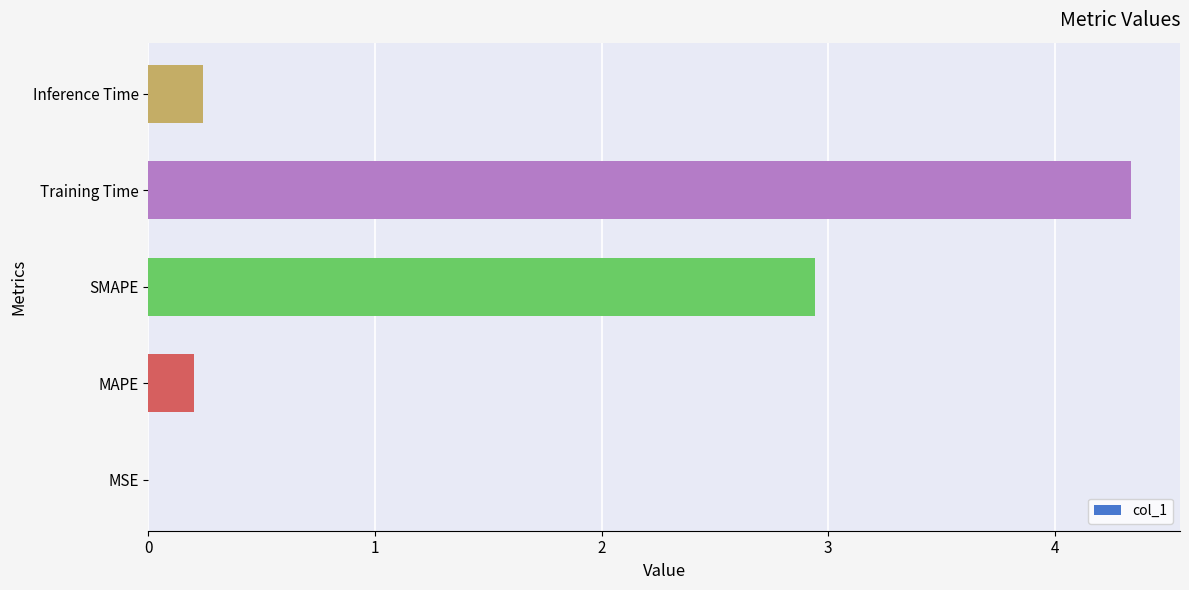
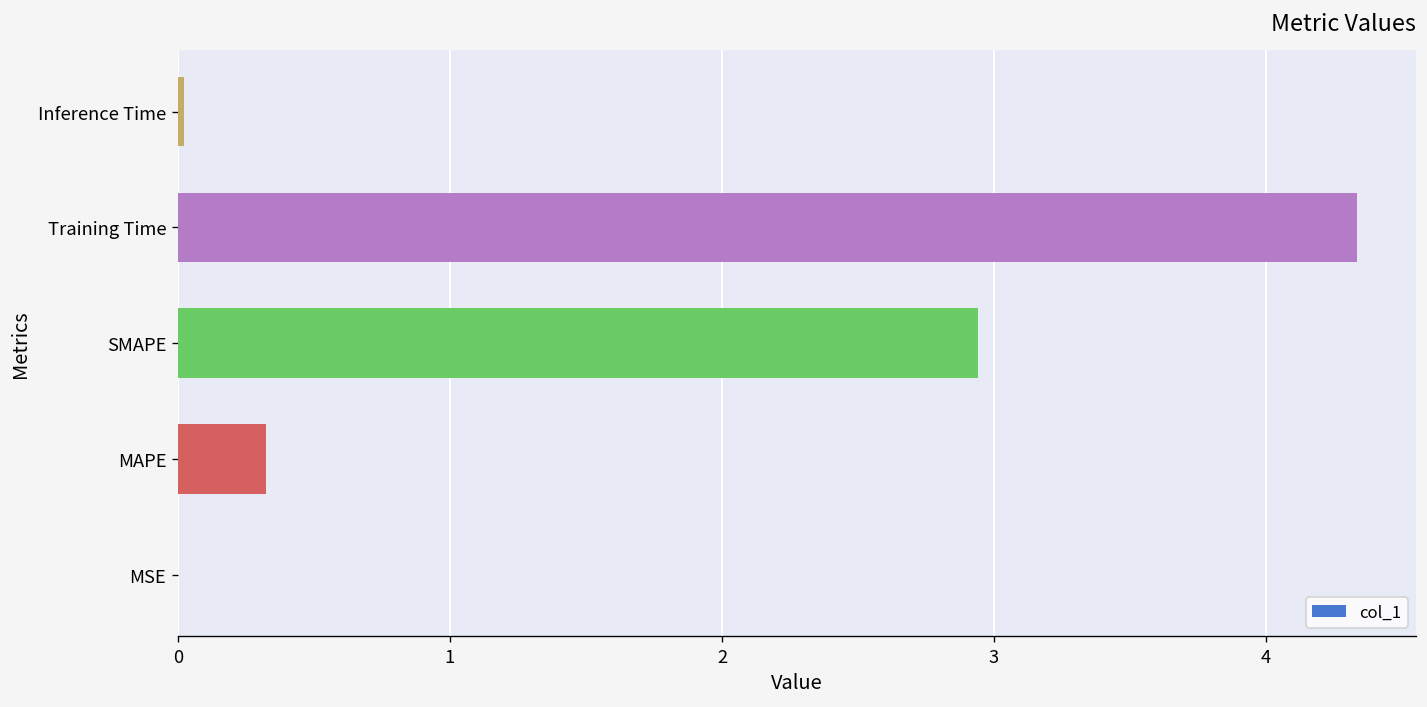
Inference Time: 0.24 -> 0.02
MAPE: 0.20 -> 0.32
